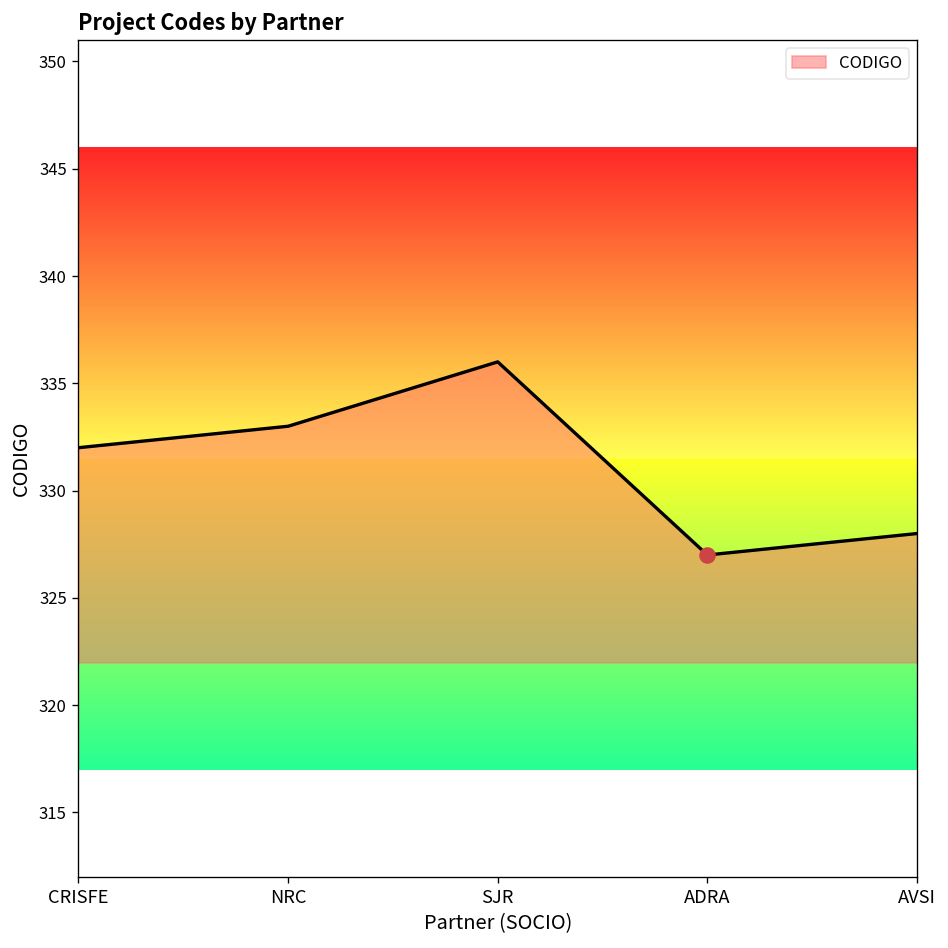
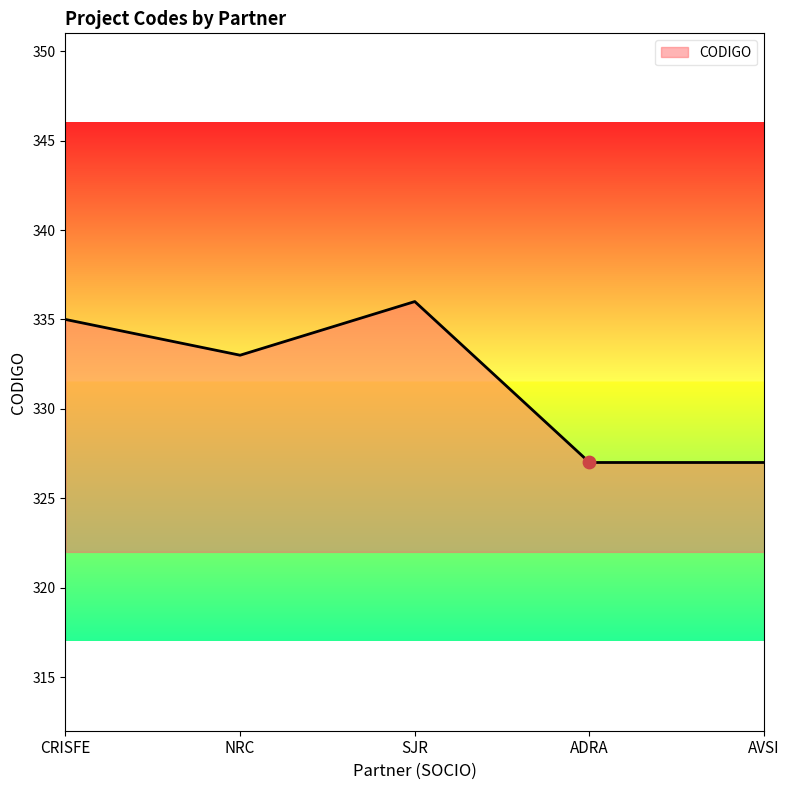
CODIGO, CRISFE: 332 -> 335
CODIGO, AVSI: 328 -> 327
